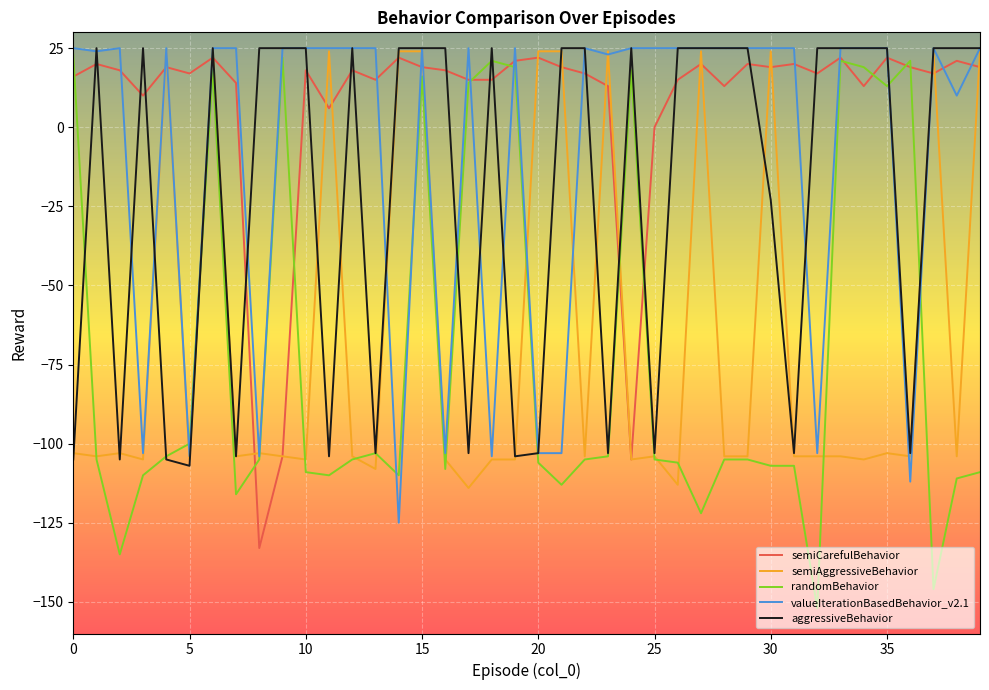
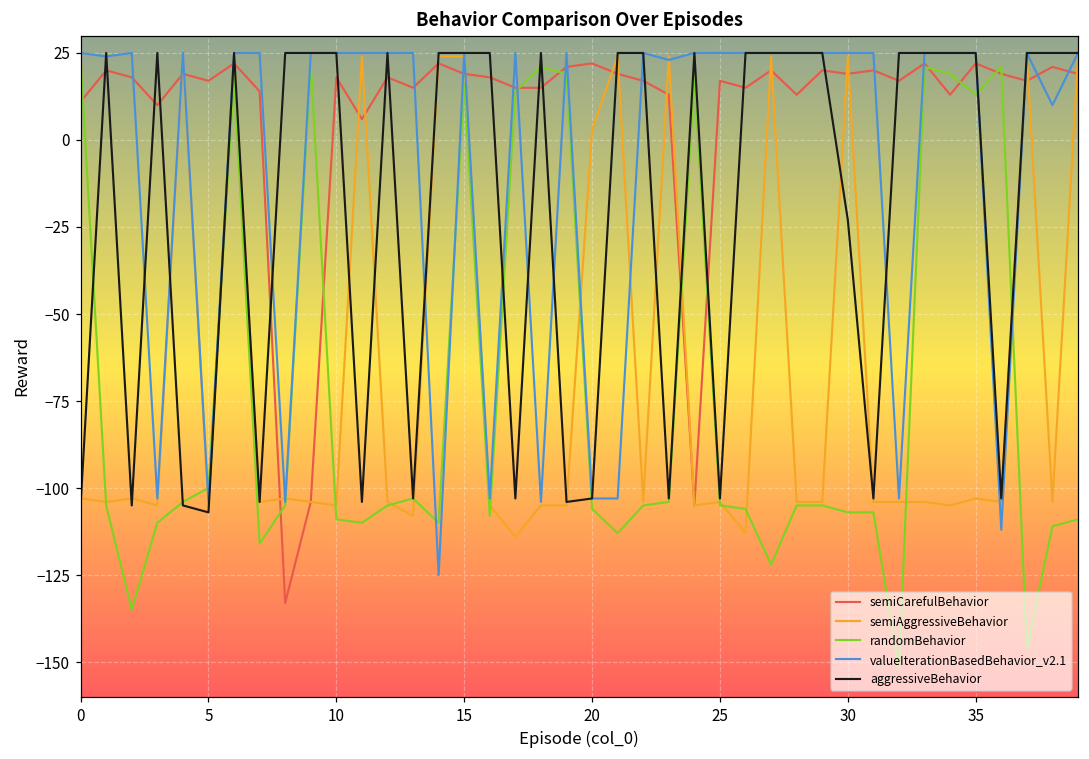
semiCarefulBehavior, 0: 16 -> 11
semiAggressiveBehavior, 20: 24 -> 3
semiCarefulBehavior, 25: 0 -> 17
